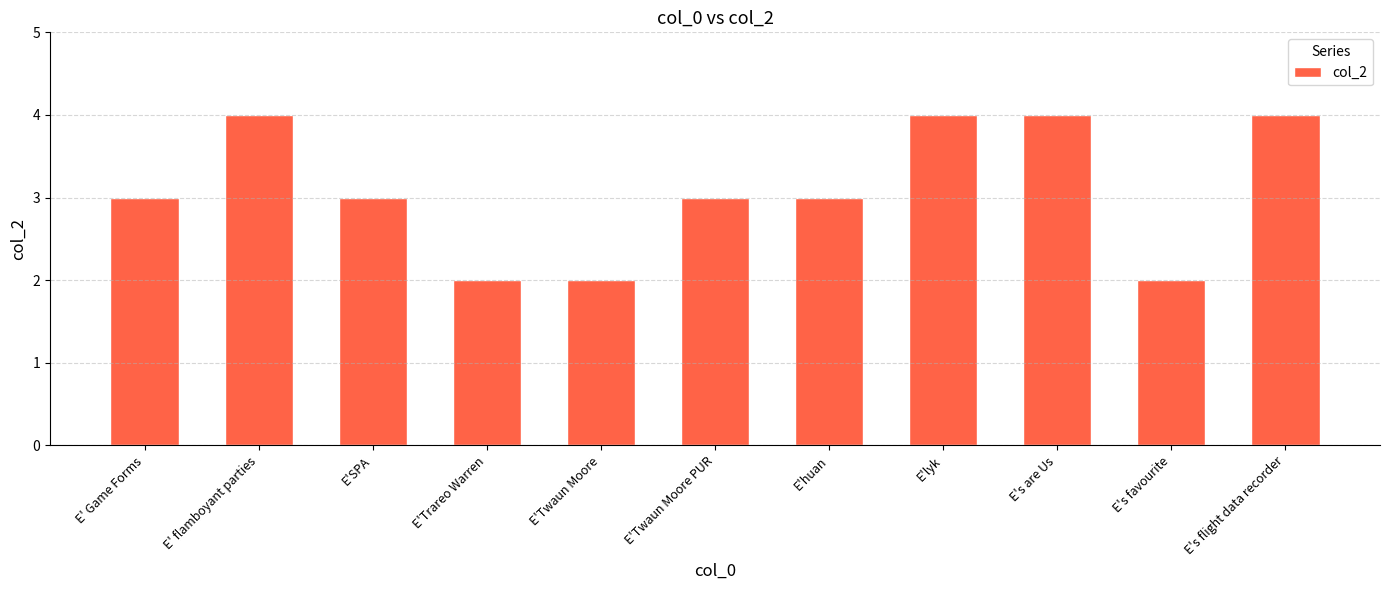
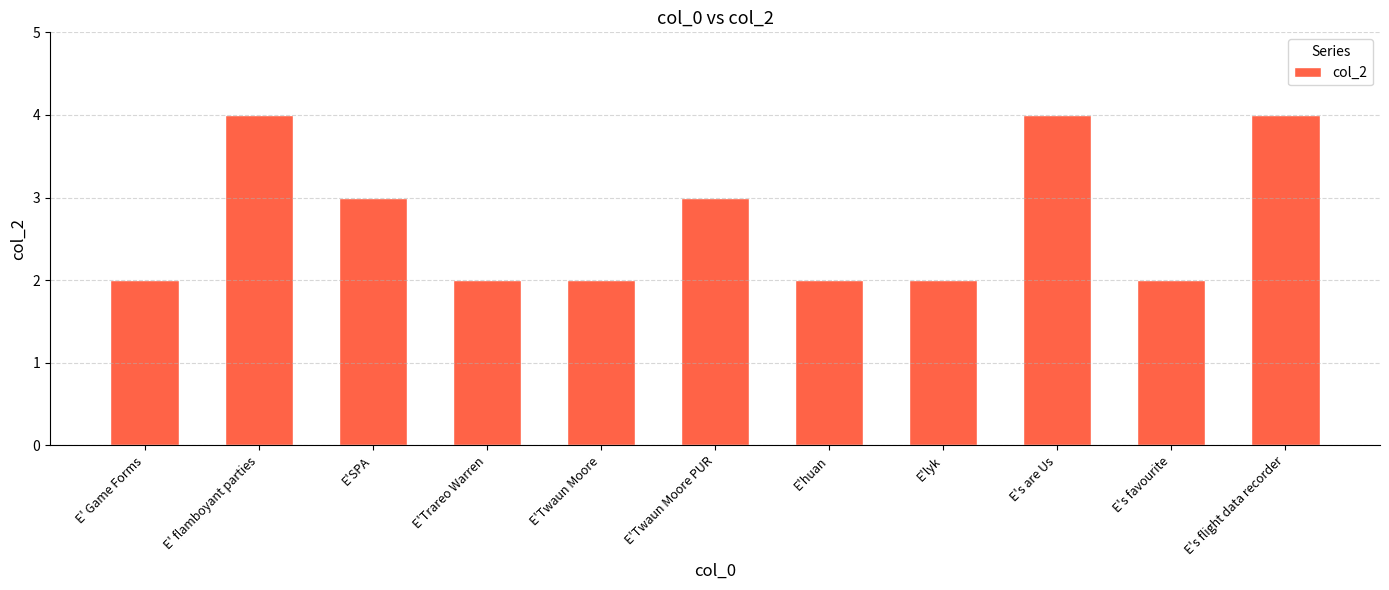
E' Game Forms: 3 -> 2
E'huan: 3 -> 2
E'lyk: 4 -> 2
